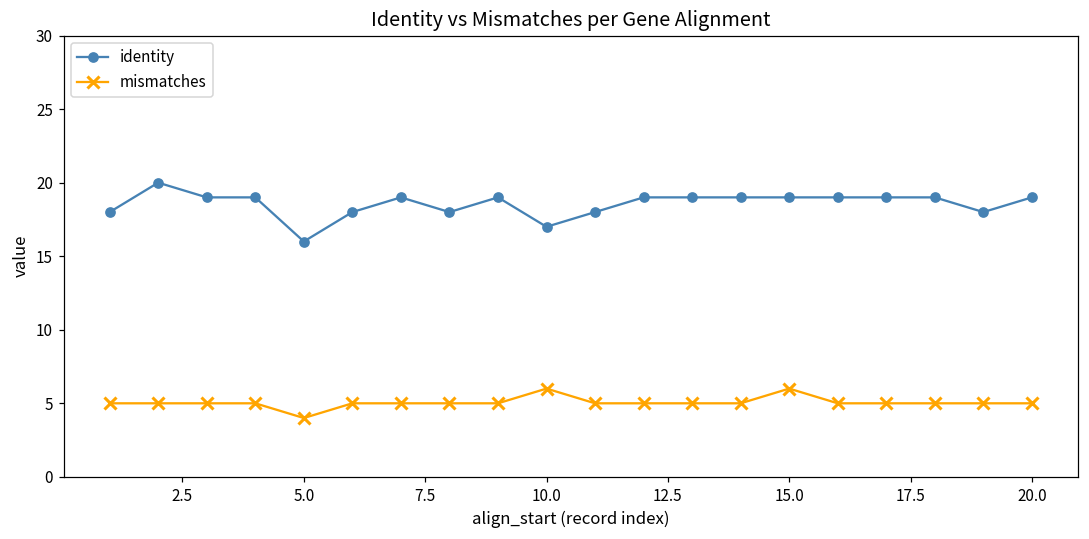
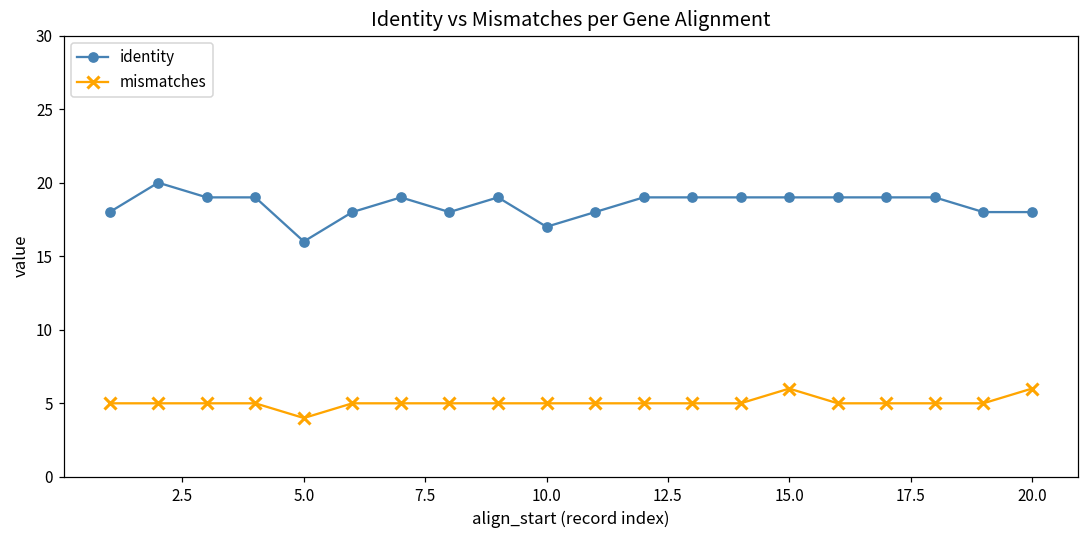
mismatches, 10.0: 6 -> 5
identity, 20.0: 19 -> 18
mismatches, 20.0: 5 -> 6
